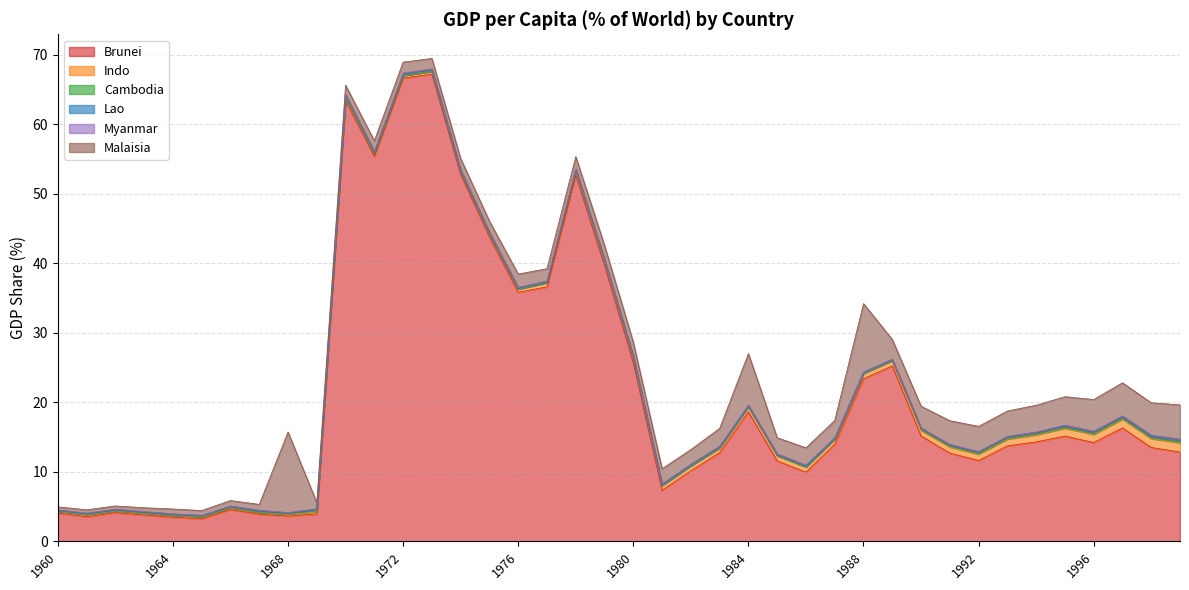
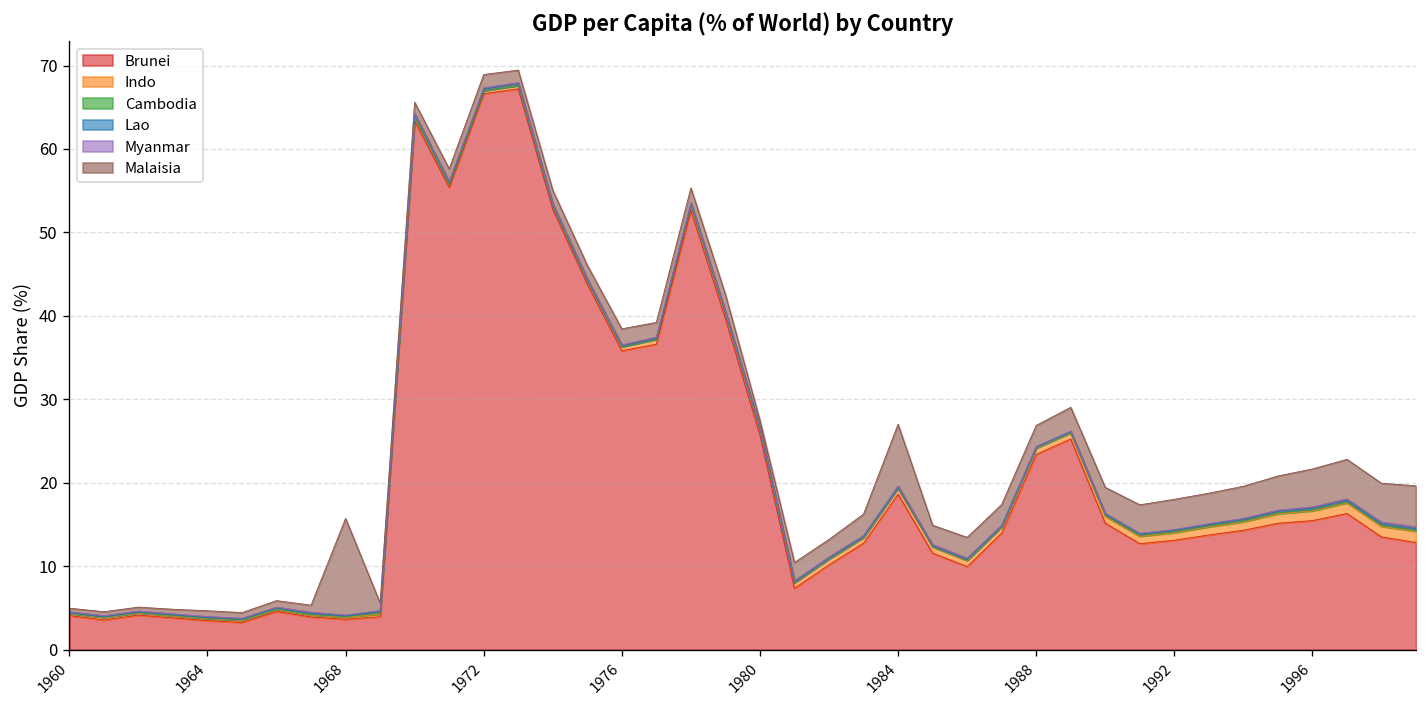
Malaisia, 1980: 2 -> 1
Malaisia, 1988: 10 -> 3
Brunei, 1992: 12 -> 13
Brunei, 1996: 14 -> 15
